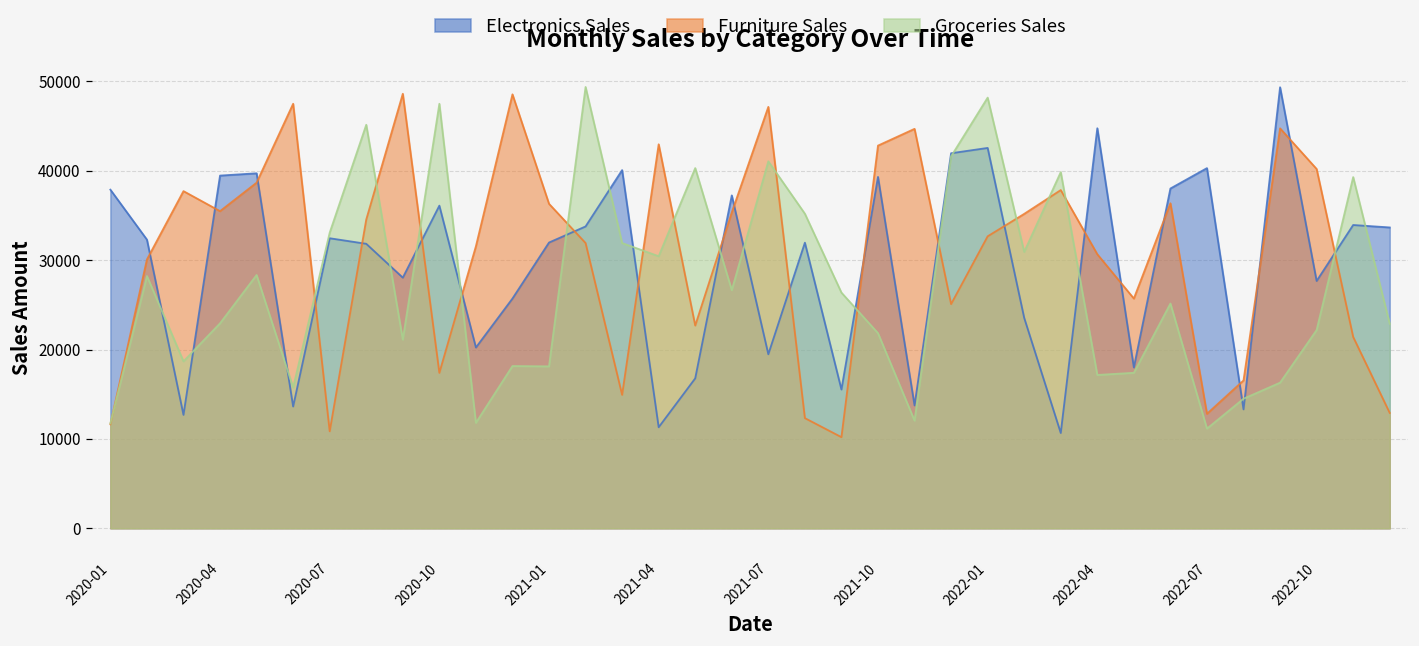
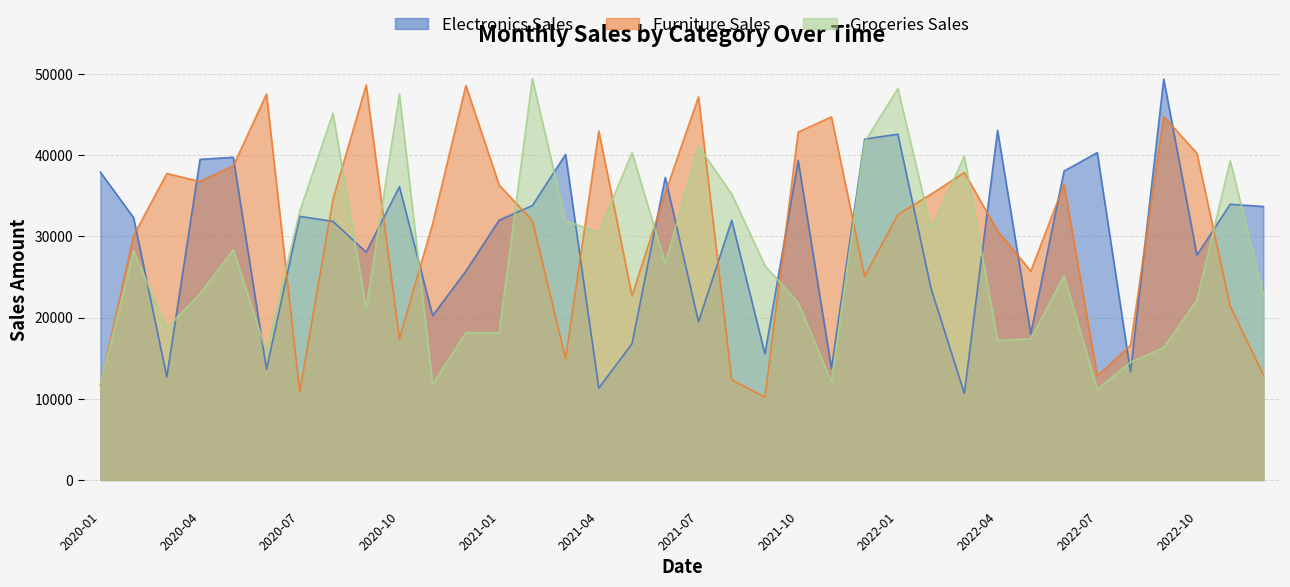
Furniture Sales, 2020-04: 35000 -> 37000
Electronics Sales, 2022-04: 45000 -> 43000
